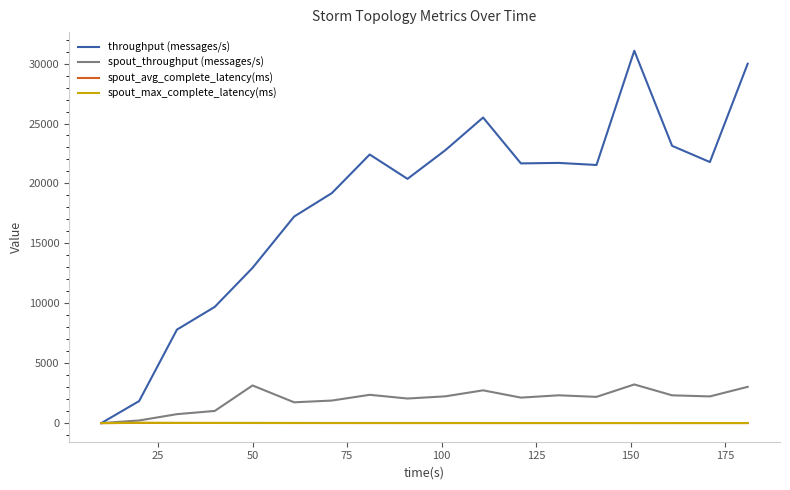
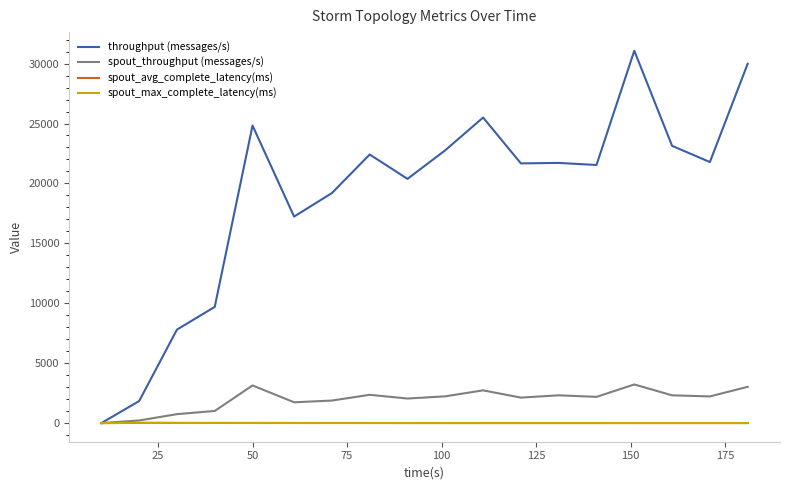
throughput (messages/s), 50: 13000 -> 24800
